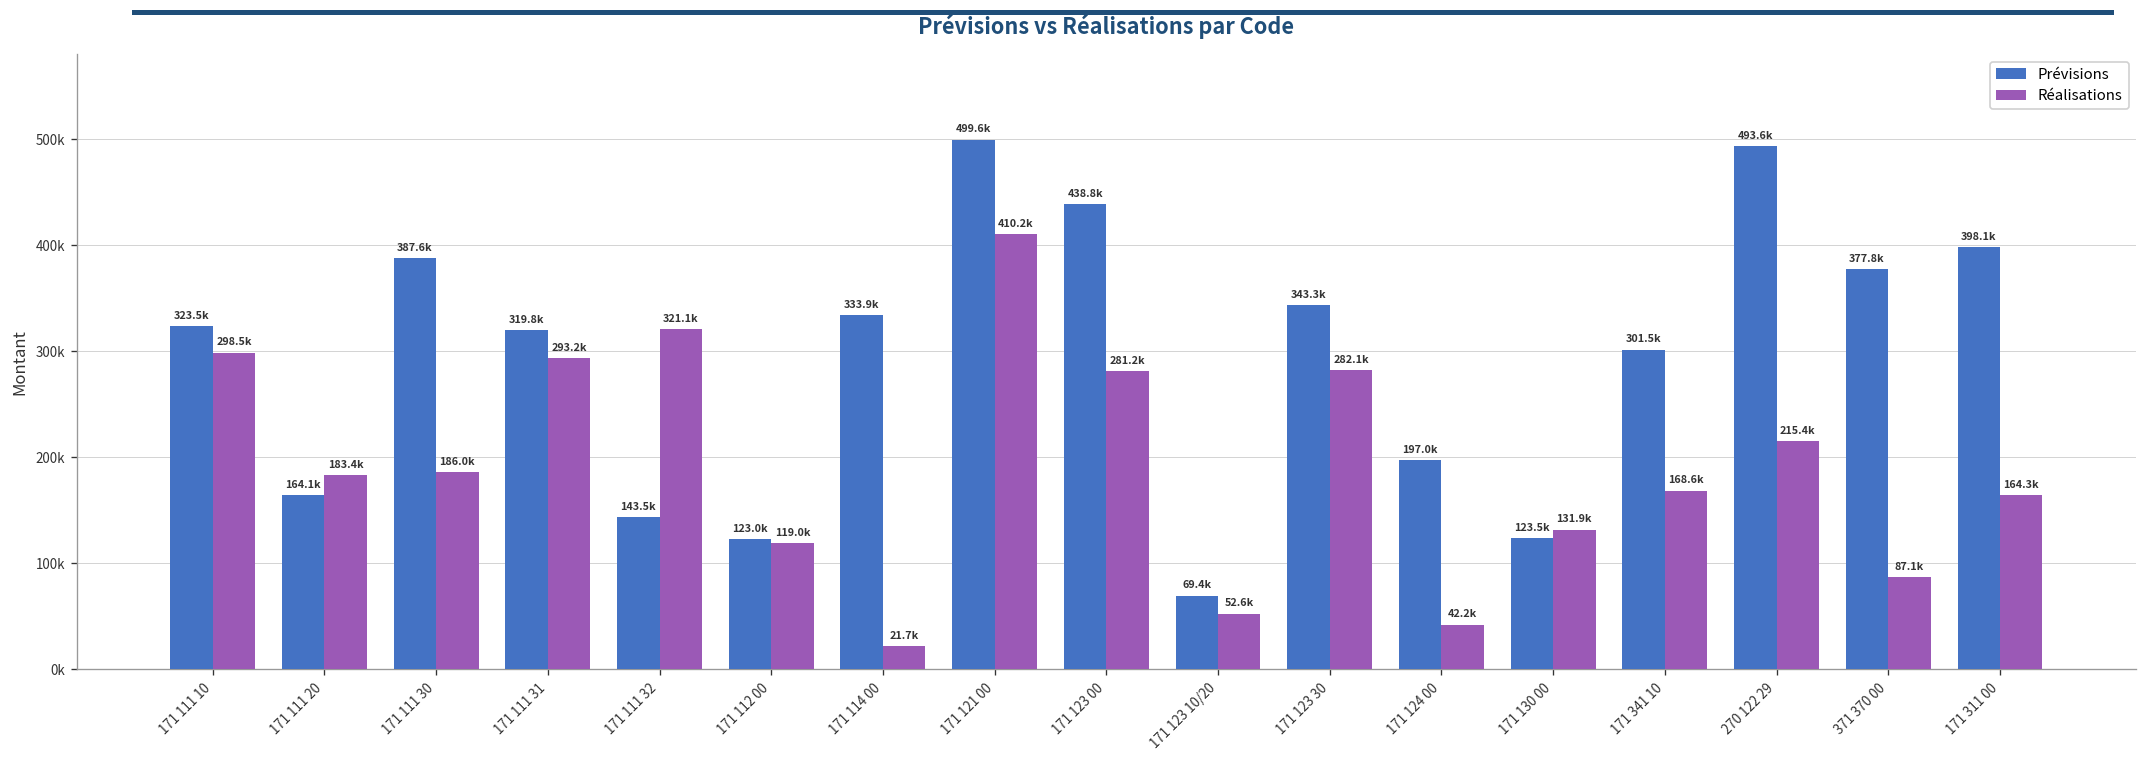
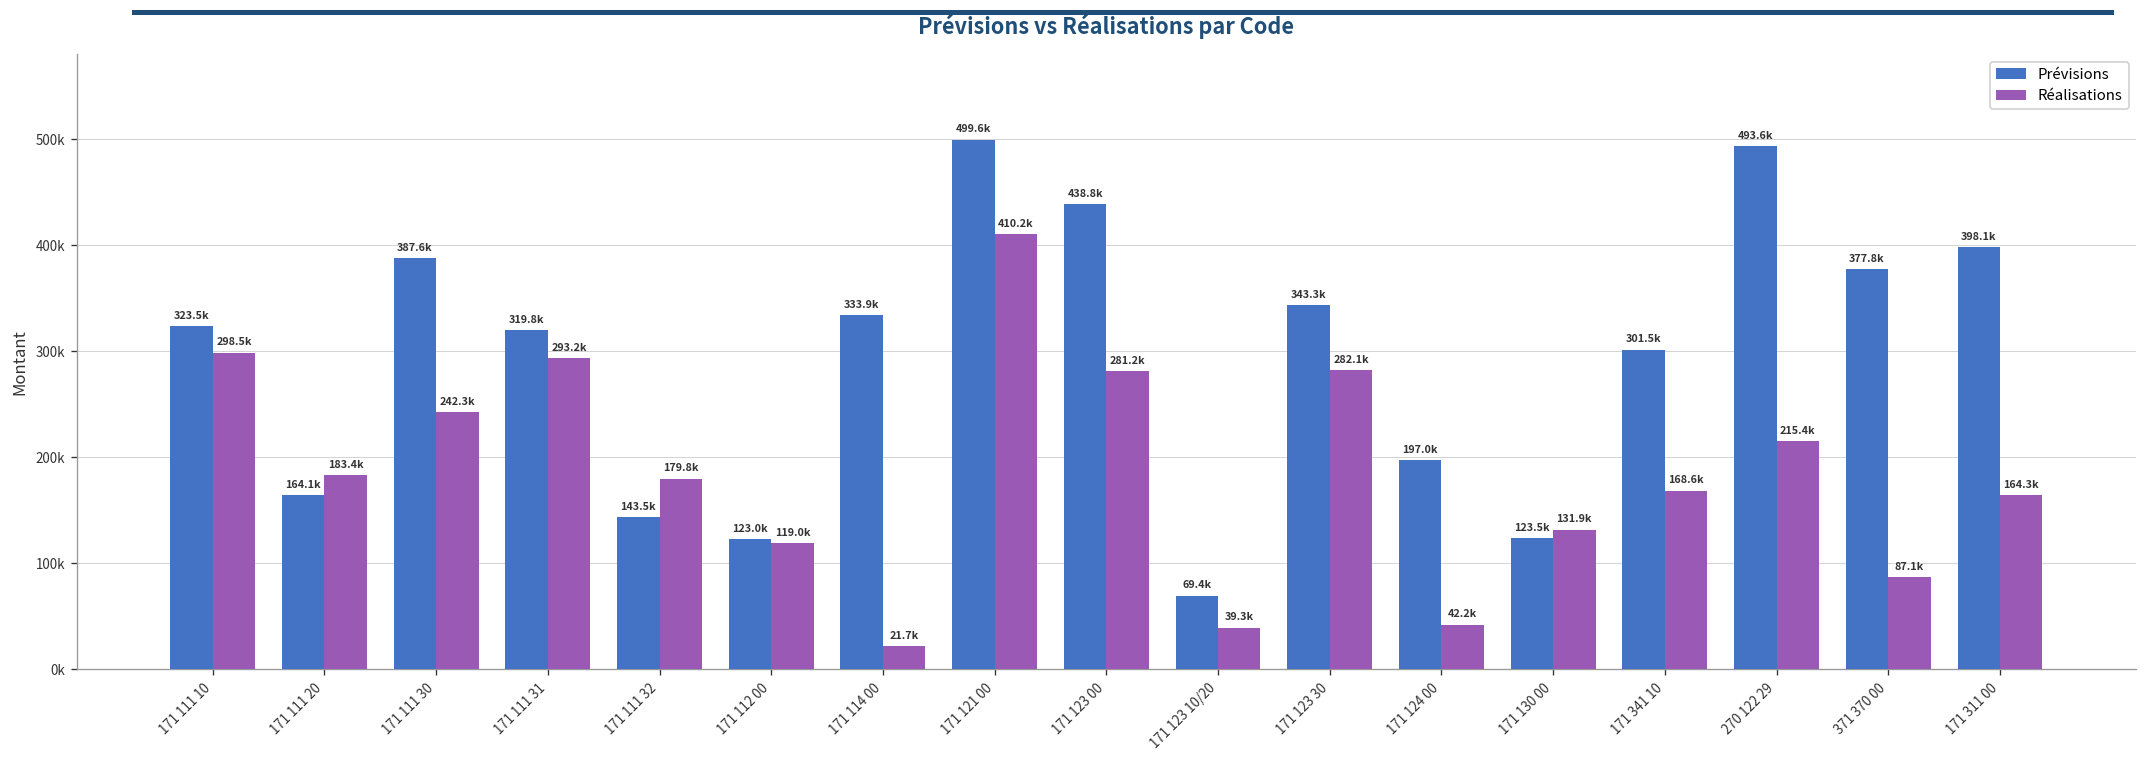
Réalisations, 171 111 30: 186.0k -> 242.3k
Réalisations, 171 111 32: 321.1k -> 179.8k
Réalisations, 171 123 10/20: 52.6k -> 39.3k
